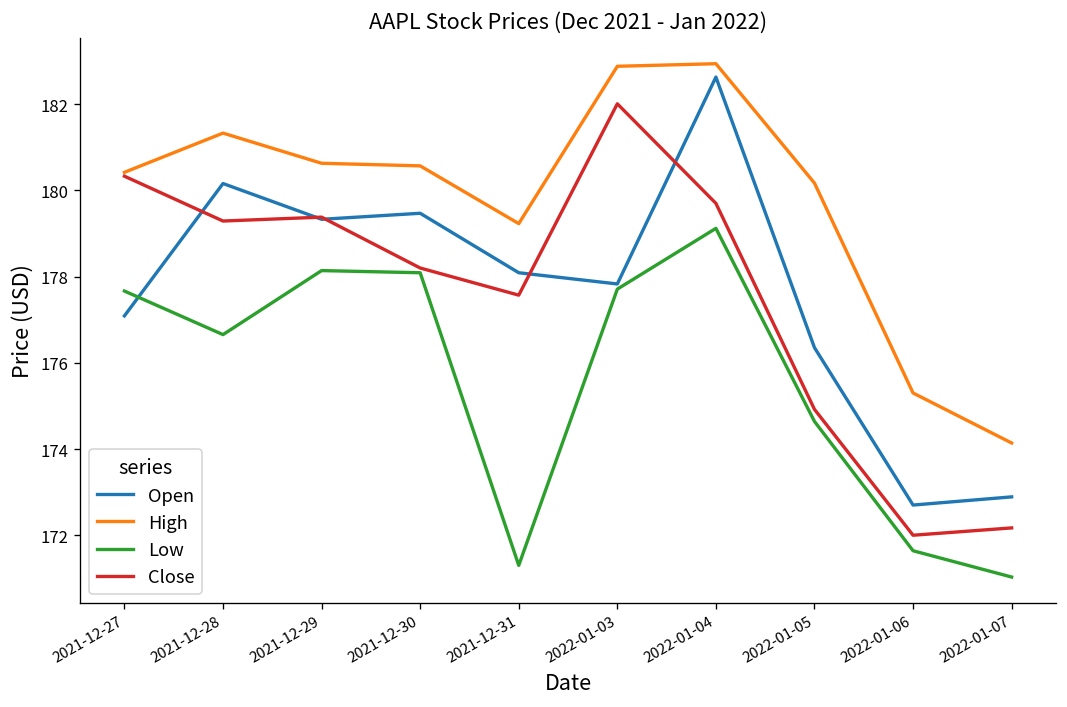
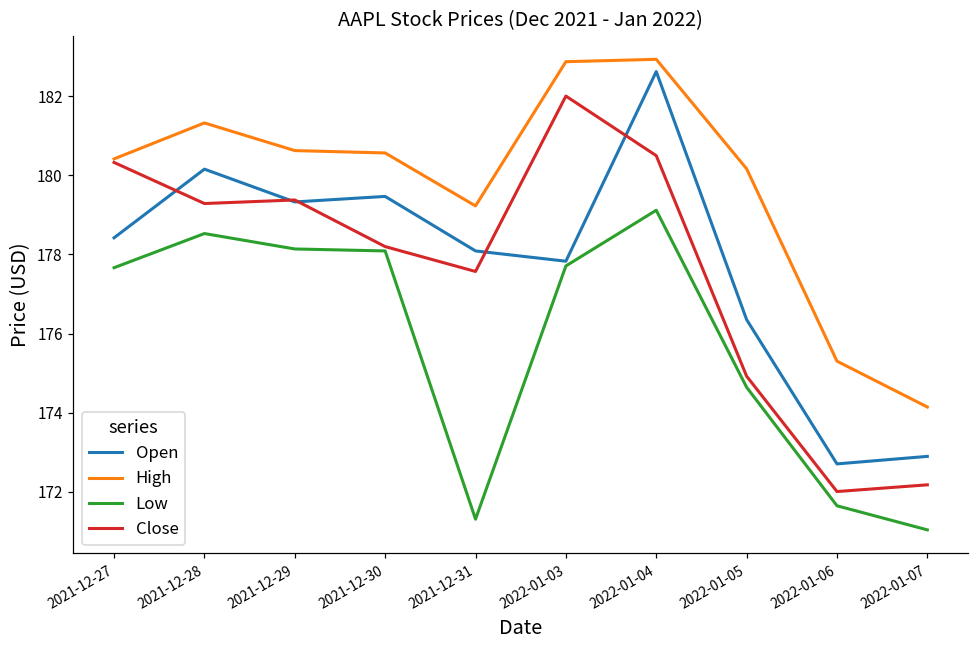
Open, 2021-12-27: 177.1 -> 178.4
Low, 2021-12-28: 176.7 -> 178.5
Close, 2022-01-04: 179.7 -> 180.5
